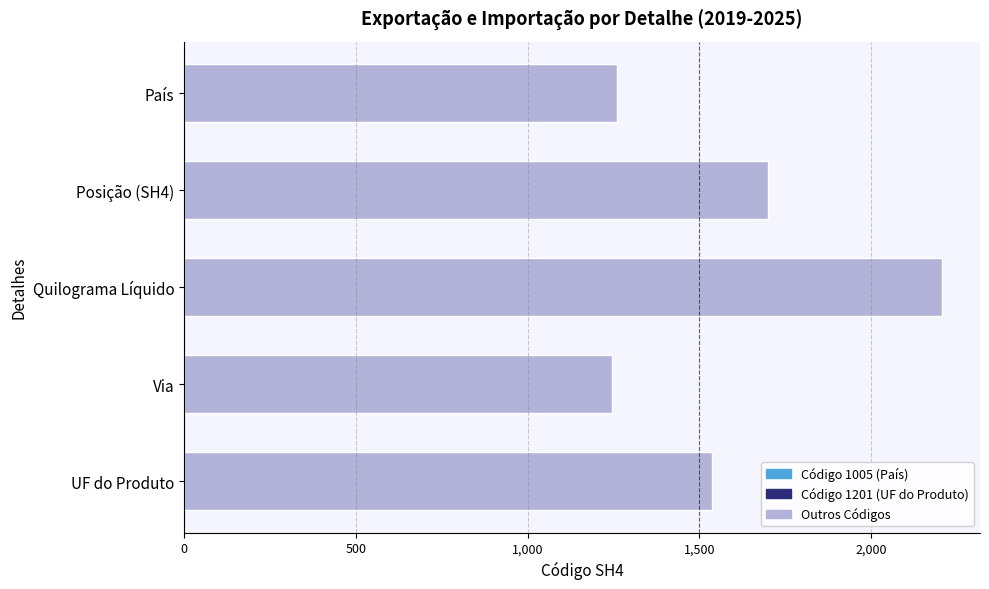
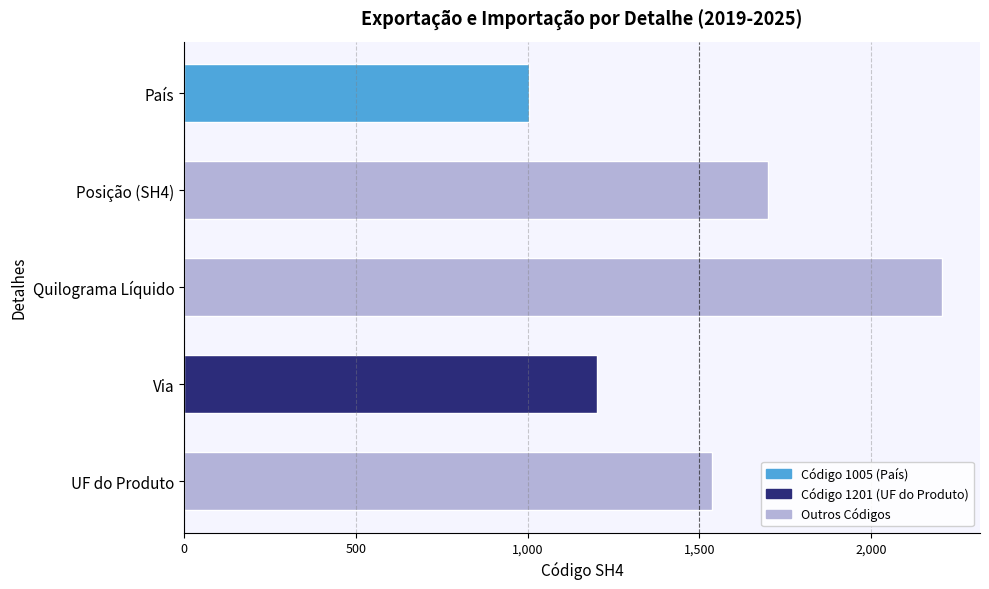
País: 1,260 -> 1,010
Via: 1,250 -> 1,200
